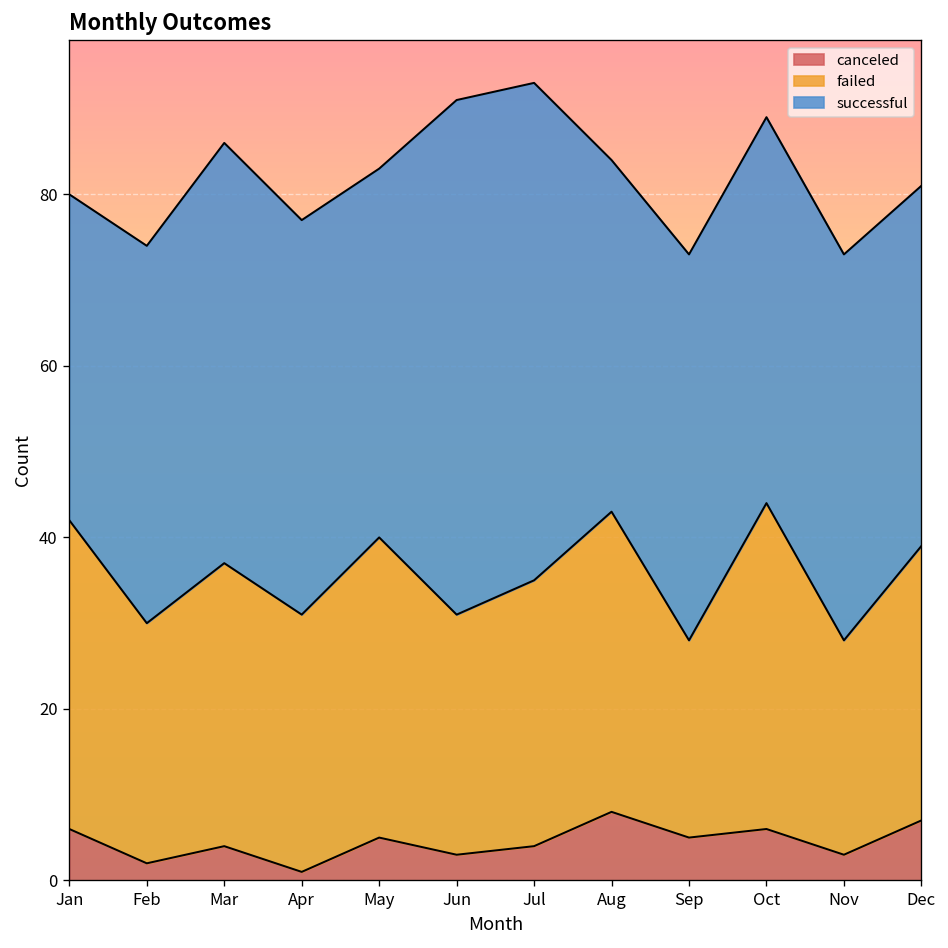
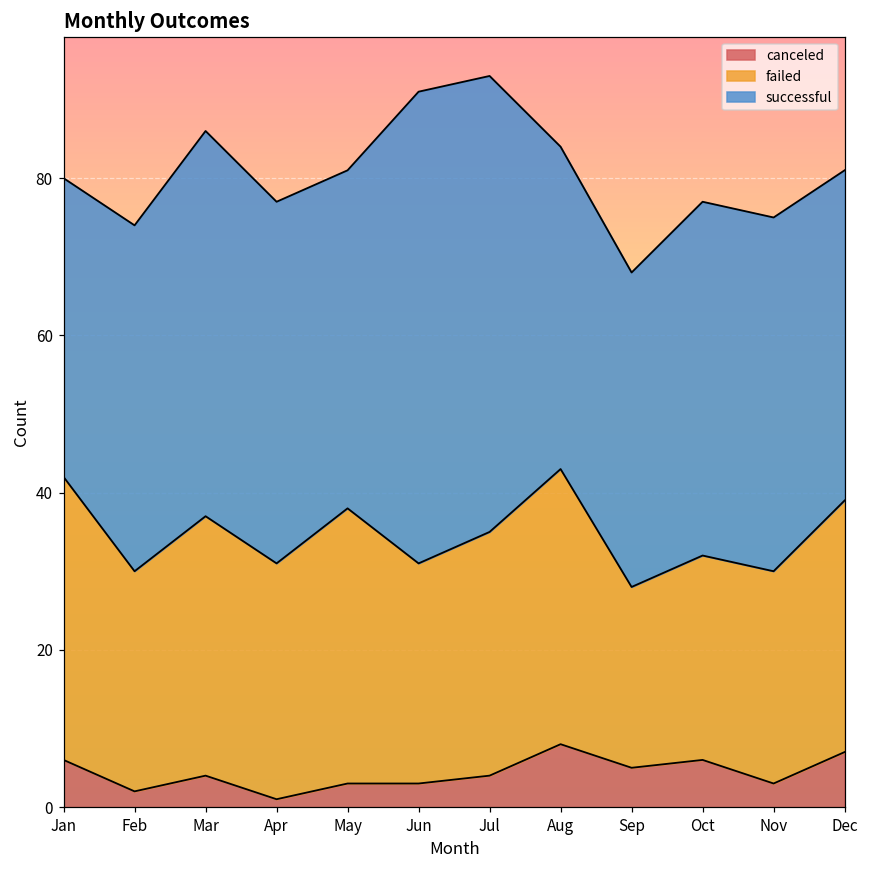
canceled, May: 5 -> 3
successful, Sep: 45 -> 40
failed, Oct: 38 -> 26
failed, Nov: 25 -> 27
